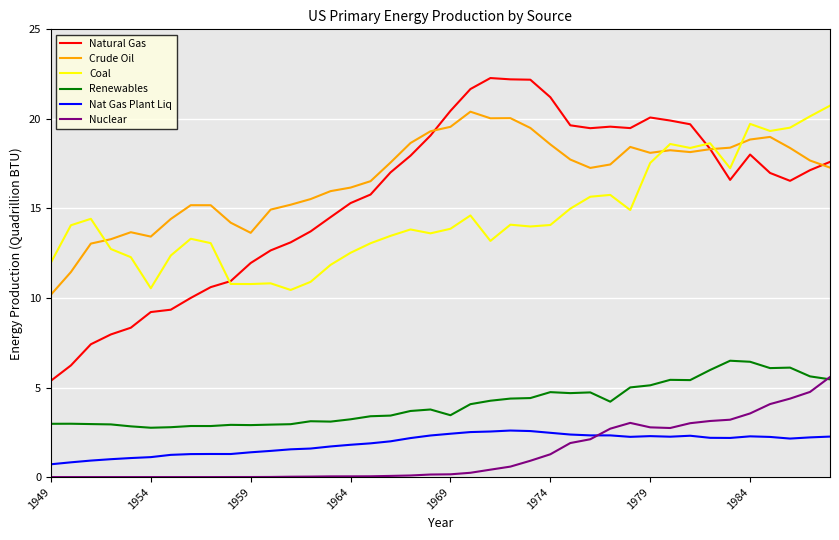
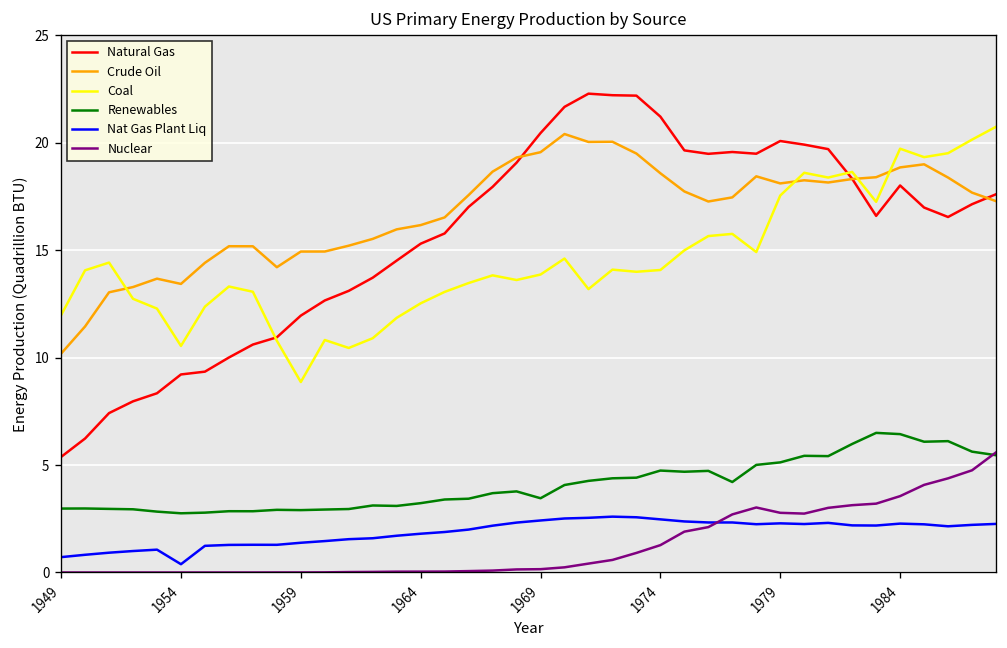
Nat Gas Plant Liq, 1954: 1.1 -> 0.4
Crude Oil, 1959: 13.6 -> 14.9
Coal, 1959: 10.8 -> 8.9
